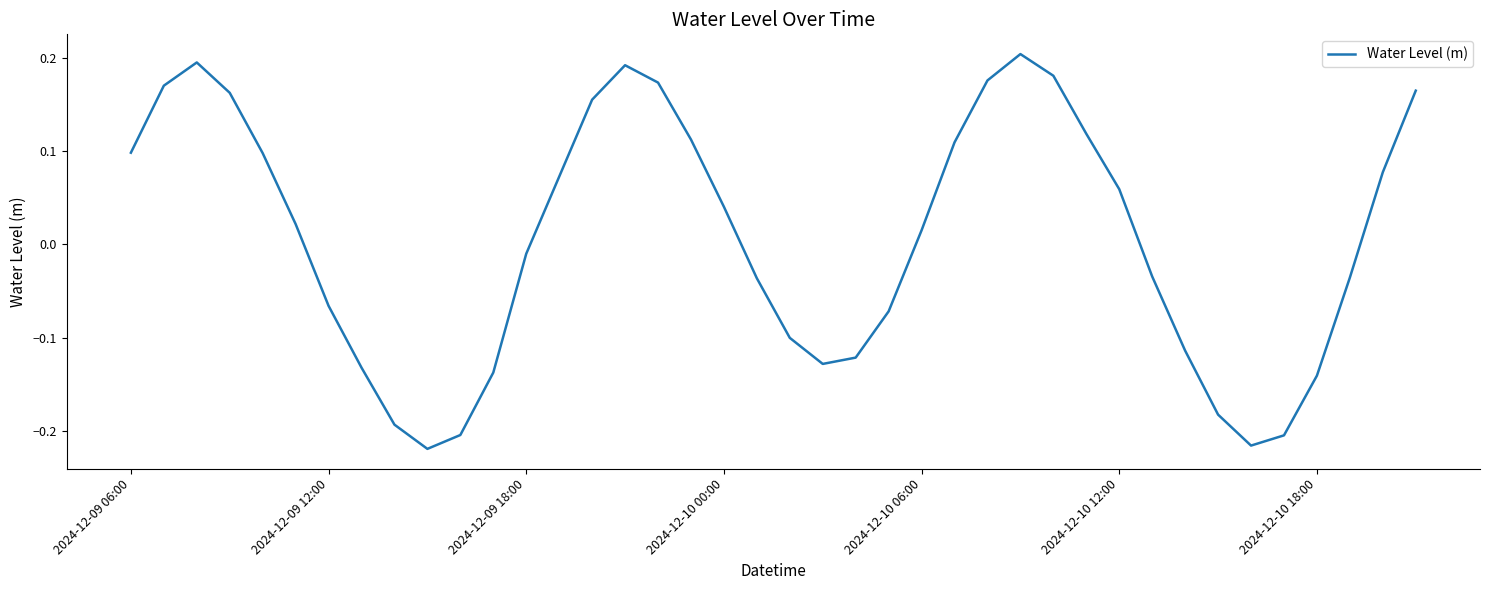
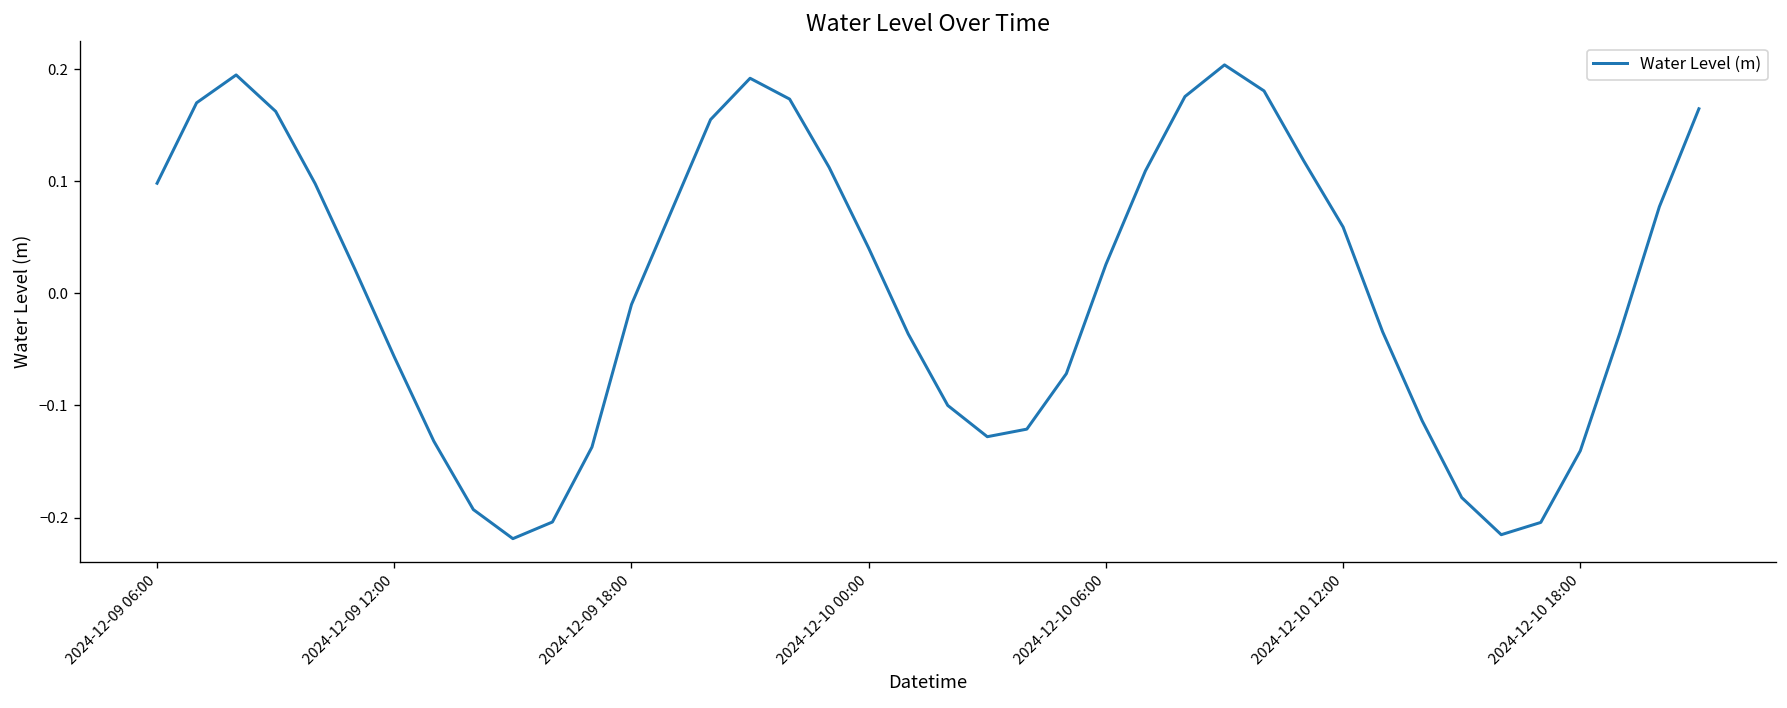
2024-12-09 12:00: -0.07 -> -0.06
2024-12-10 06:00: 0.02 -> 0.03
